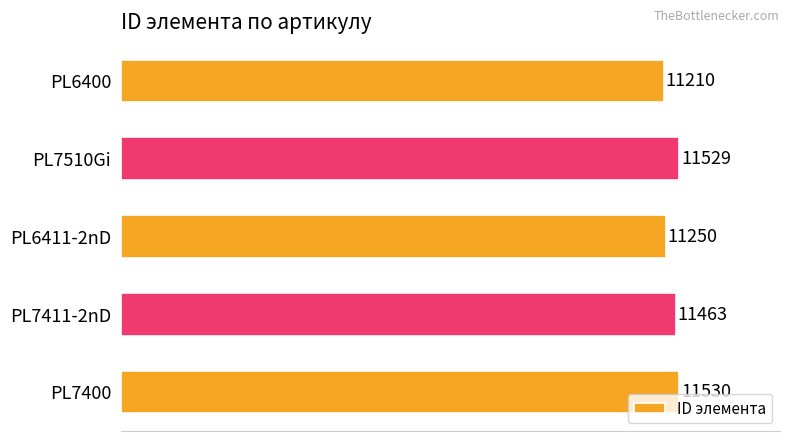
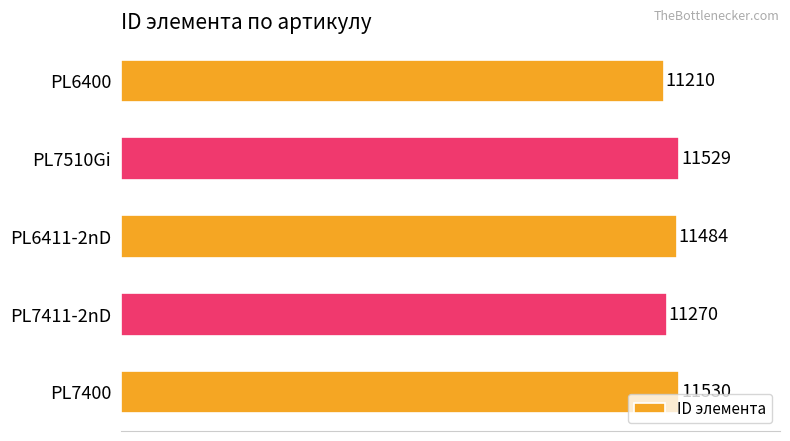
PL6411-2nD: 11250 -> 11484
PL7411-2nD: 11463 -> 11270
